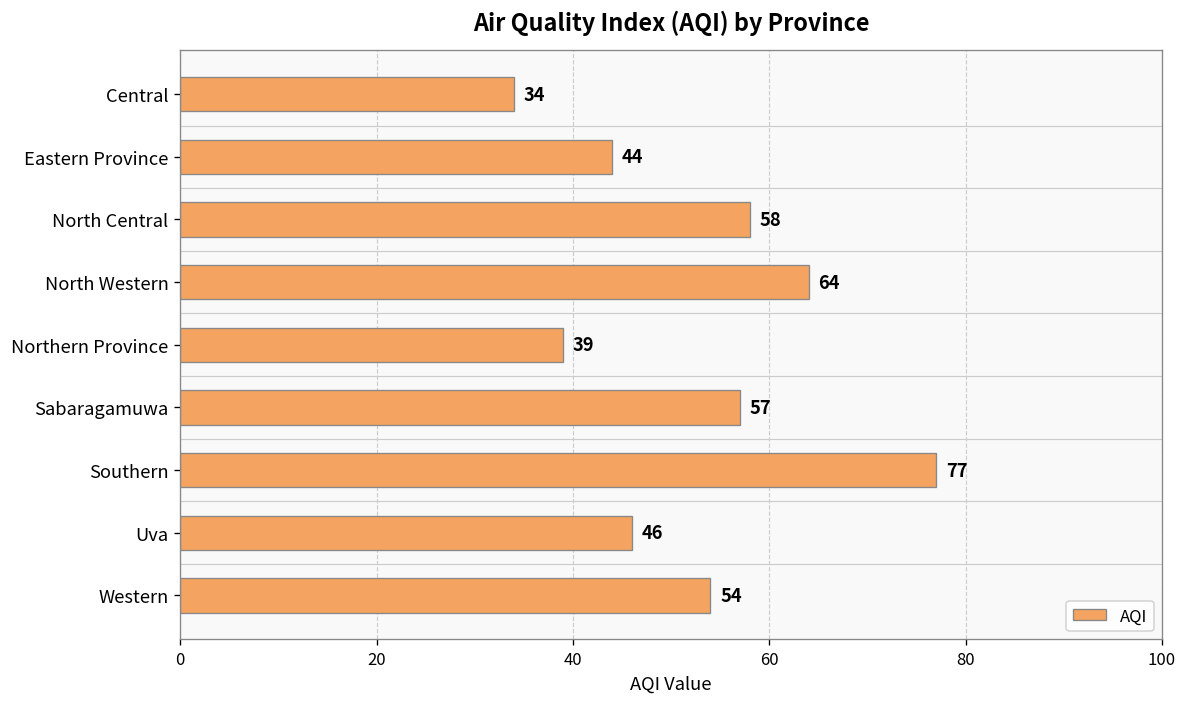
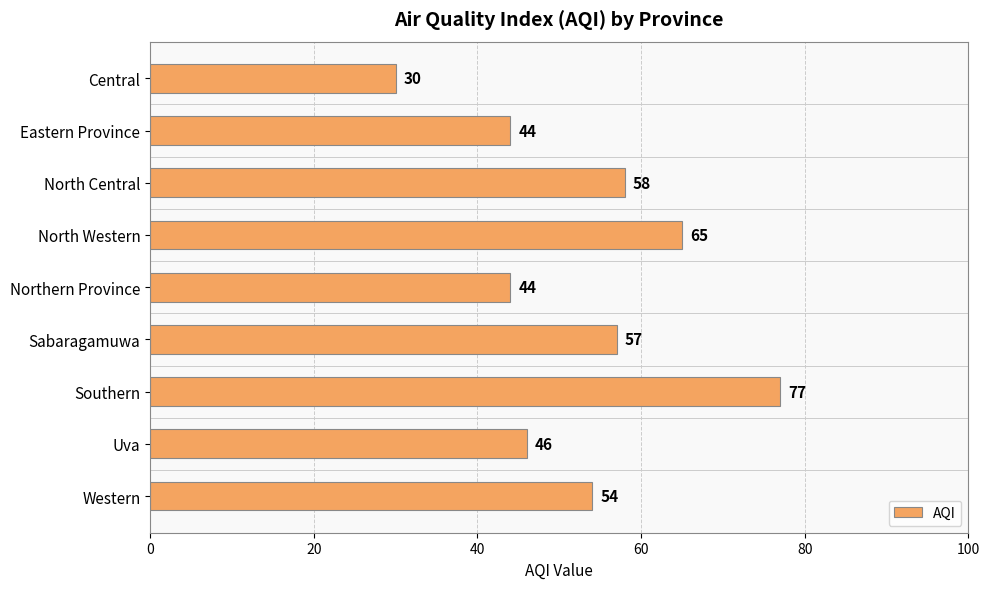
Central: 34 -> 30
North Western: 64 -> 65
Northern Province: 39 -> 44
